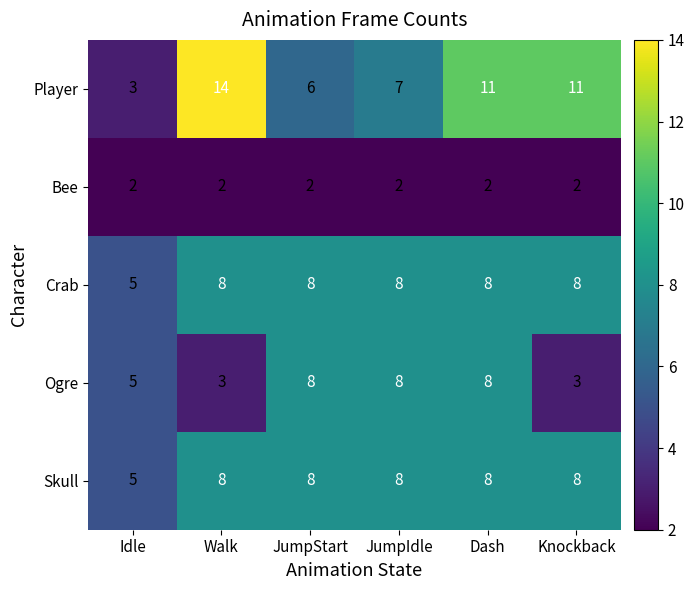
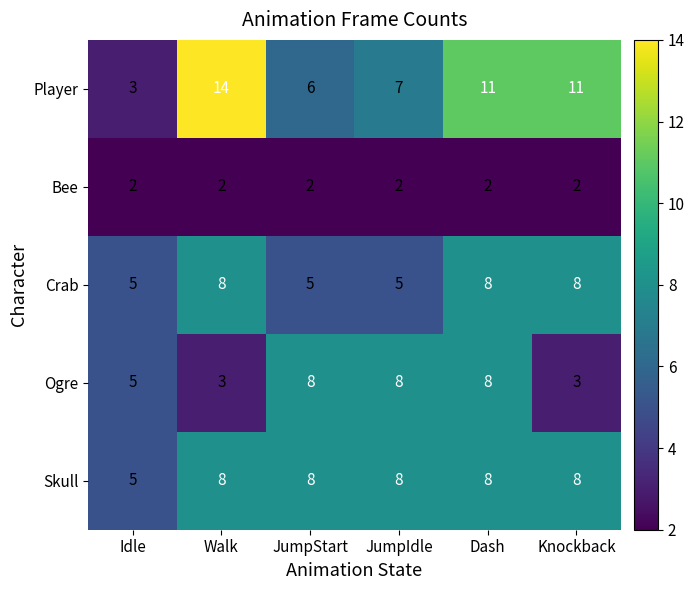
Crab, JumpStart: 8 -> 5
Crab, JumpIdle: 8 -> 5
